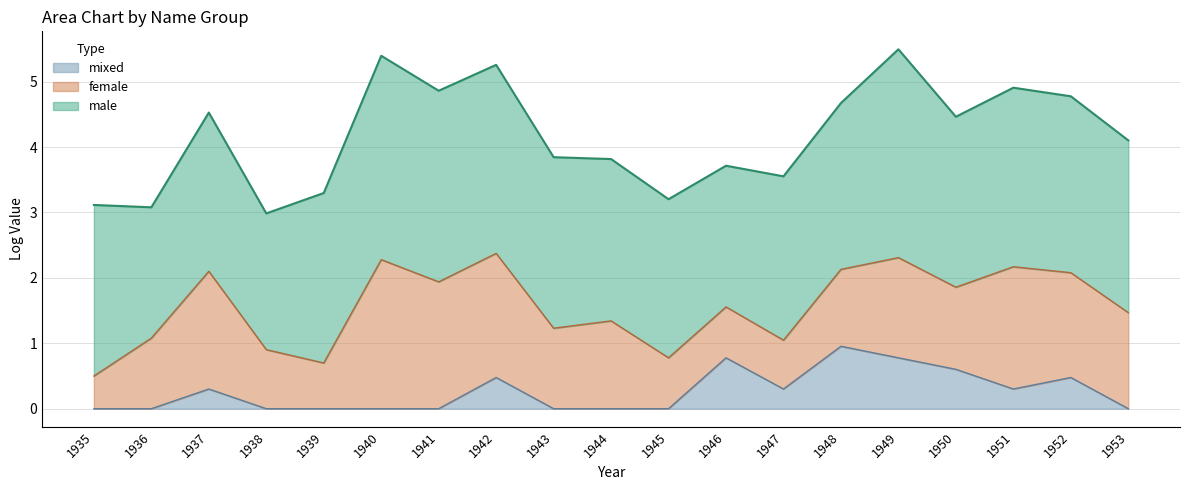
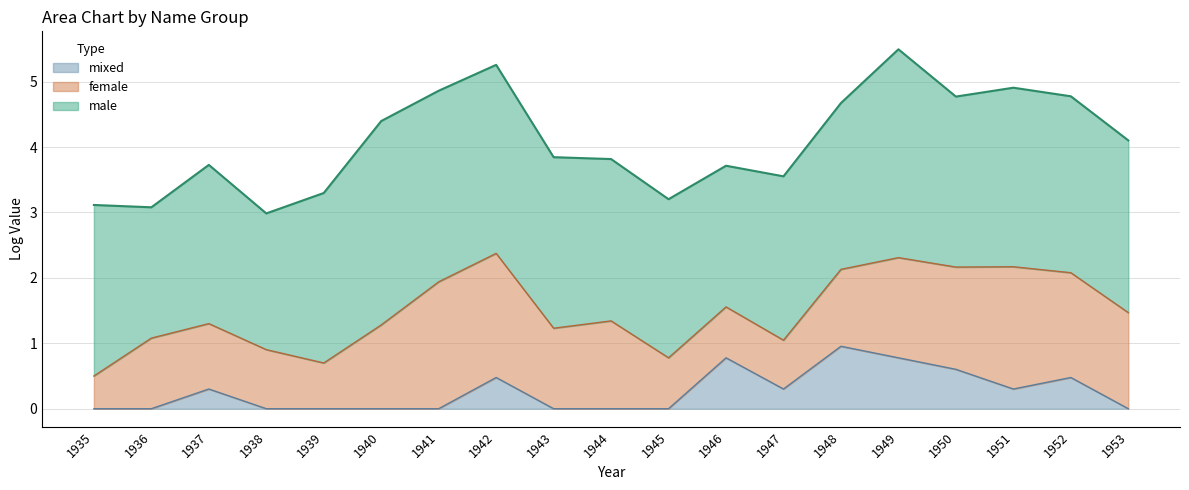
female, 1937: 1.8 -> 1.0
female, 1940: 2.3 -> 1.3
female, 1950: 1.3 -> 1.6
